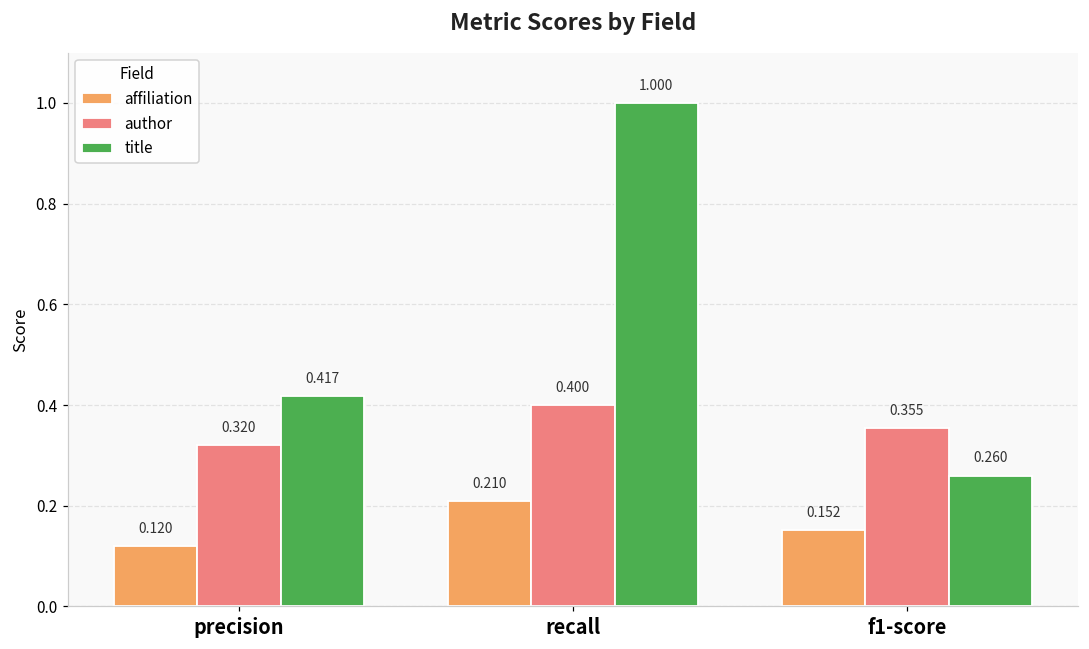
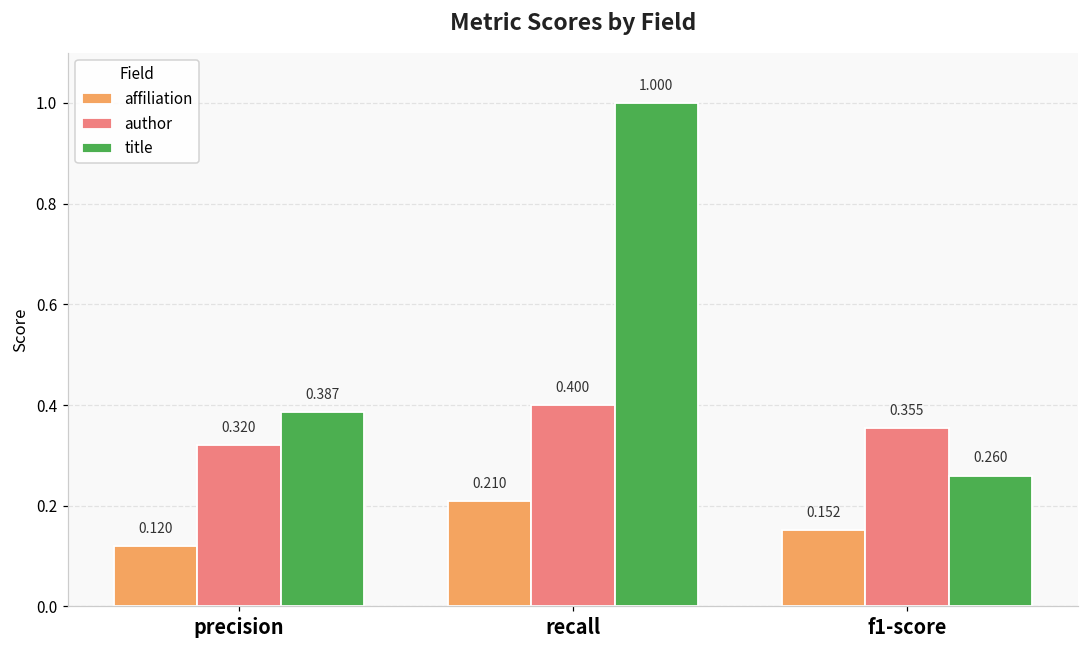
title, precision: 0.417 -> 0.387
